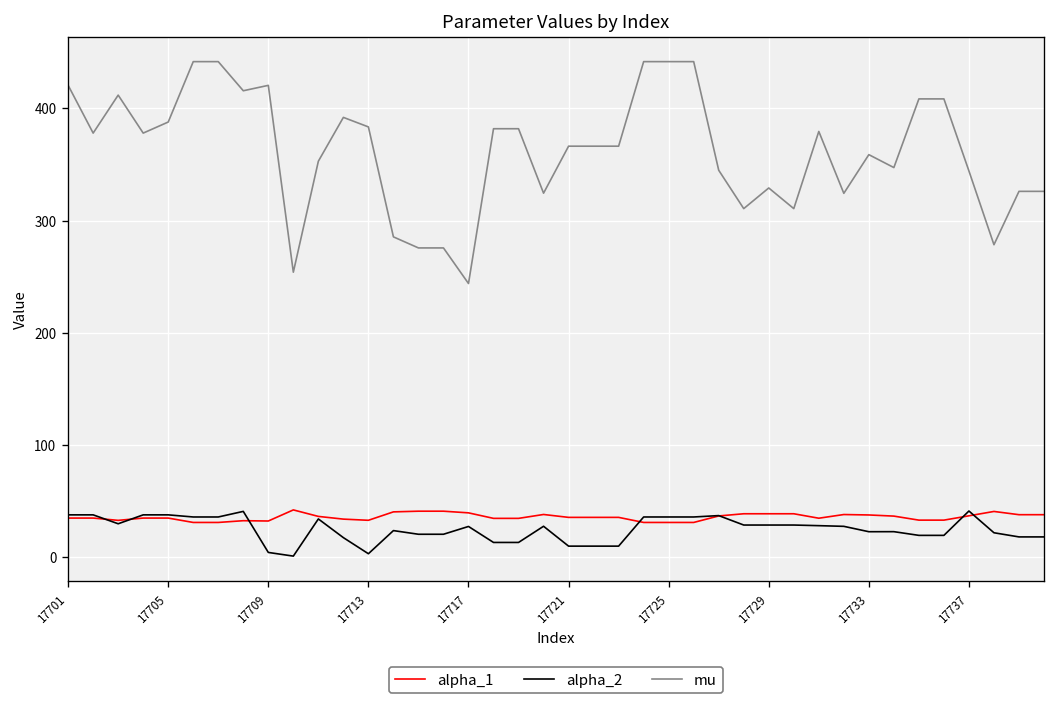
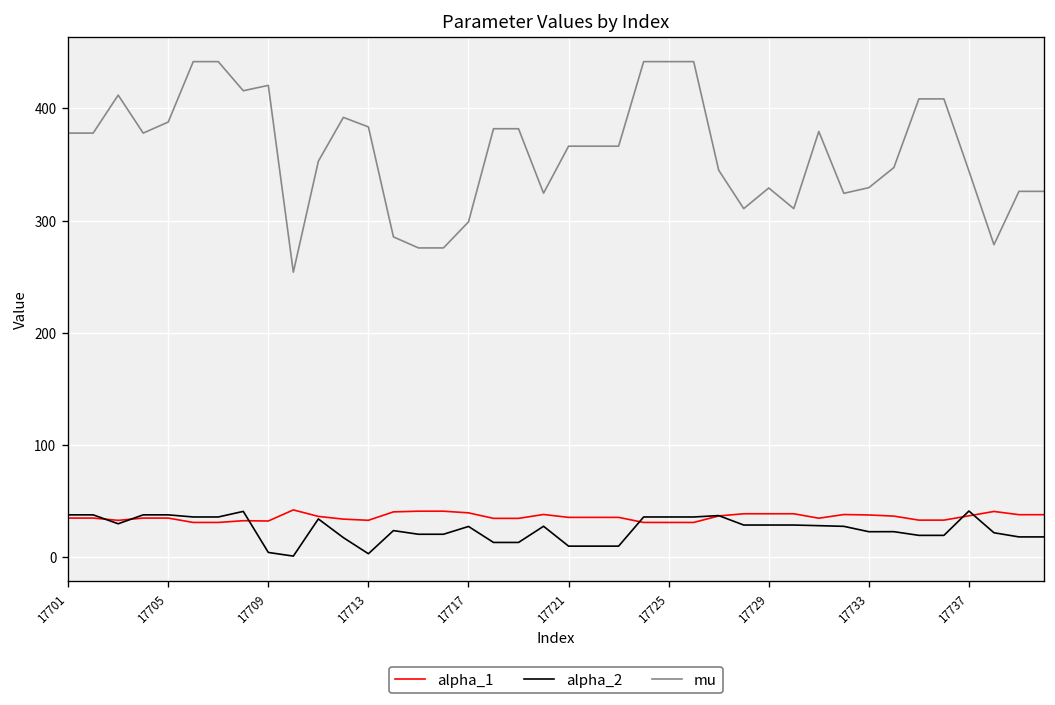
mu, 17701: 420 -> 380
mu, 17717: 240 -> 300
mu, 17733: 360 -> 330
